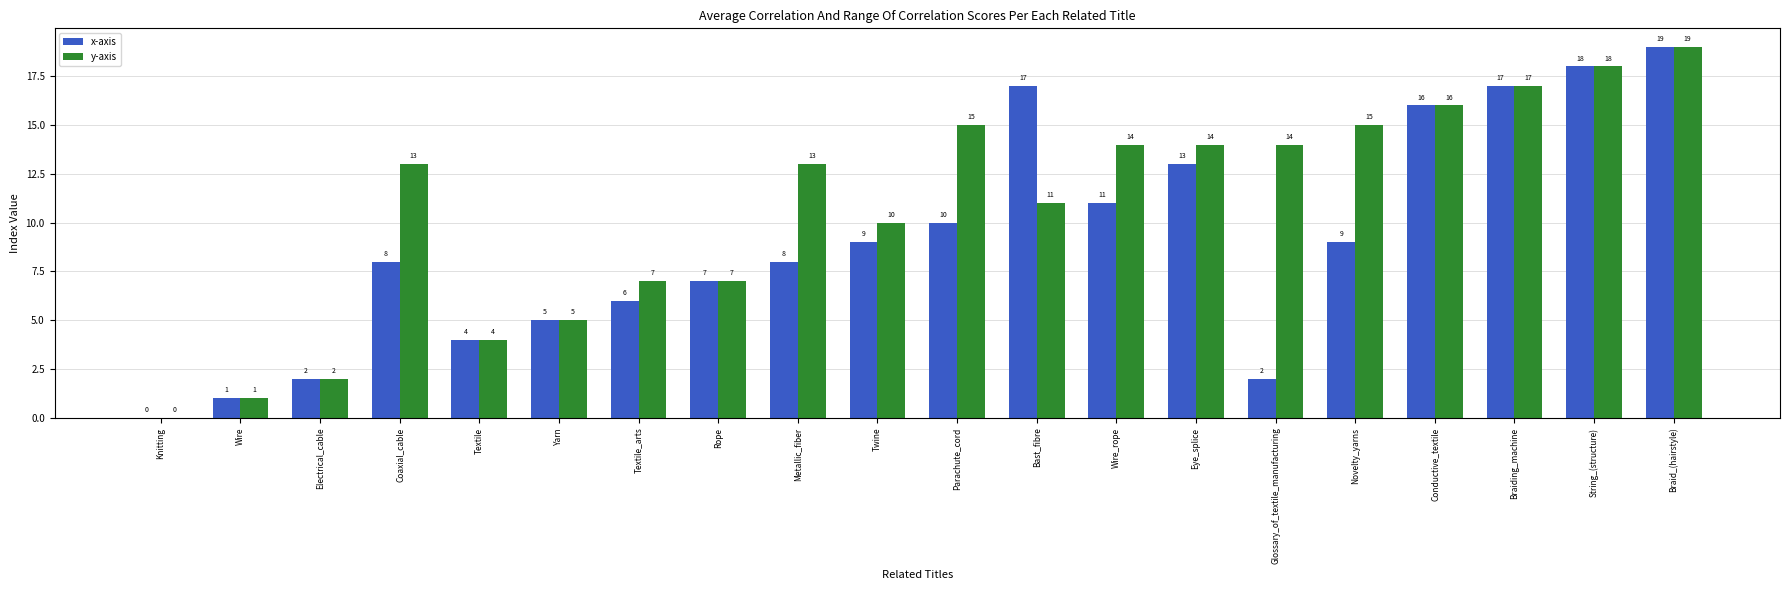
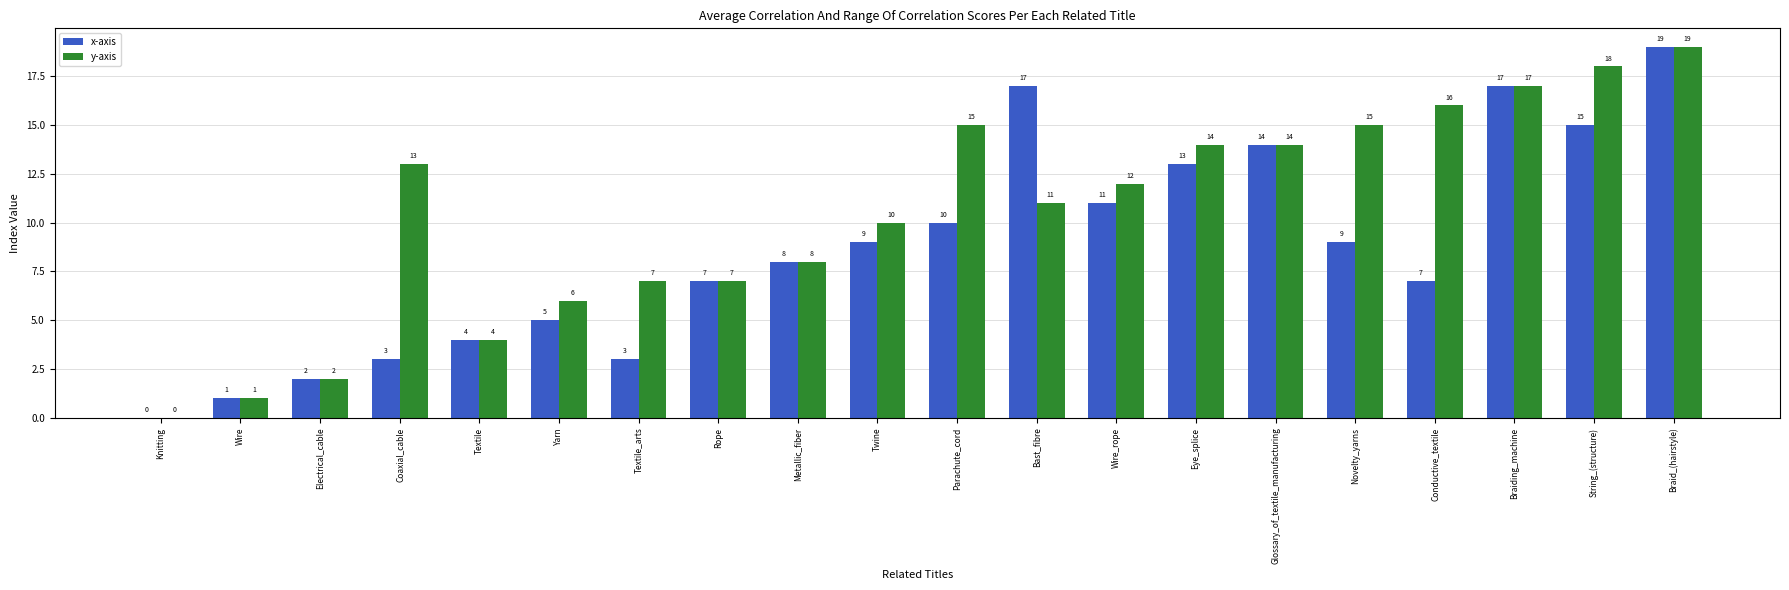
x-axis, Coaxial_cable: 8 -> 3
y-axis, Yarn: 5 -> 6
x-axis, Textile_arts: 6 -> 3
y-axis, Metallic_fiber: 13 -> 8
y-axis, Wire_rope: 14 -> 12
x-axis, Glossary_of_textile_manufacturing: 2 -> 14
x-axis, Conductive_textile: 16 -> 7
x-axis, String_(structure): 18 -> 15
